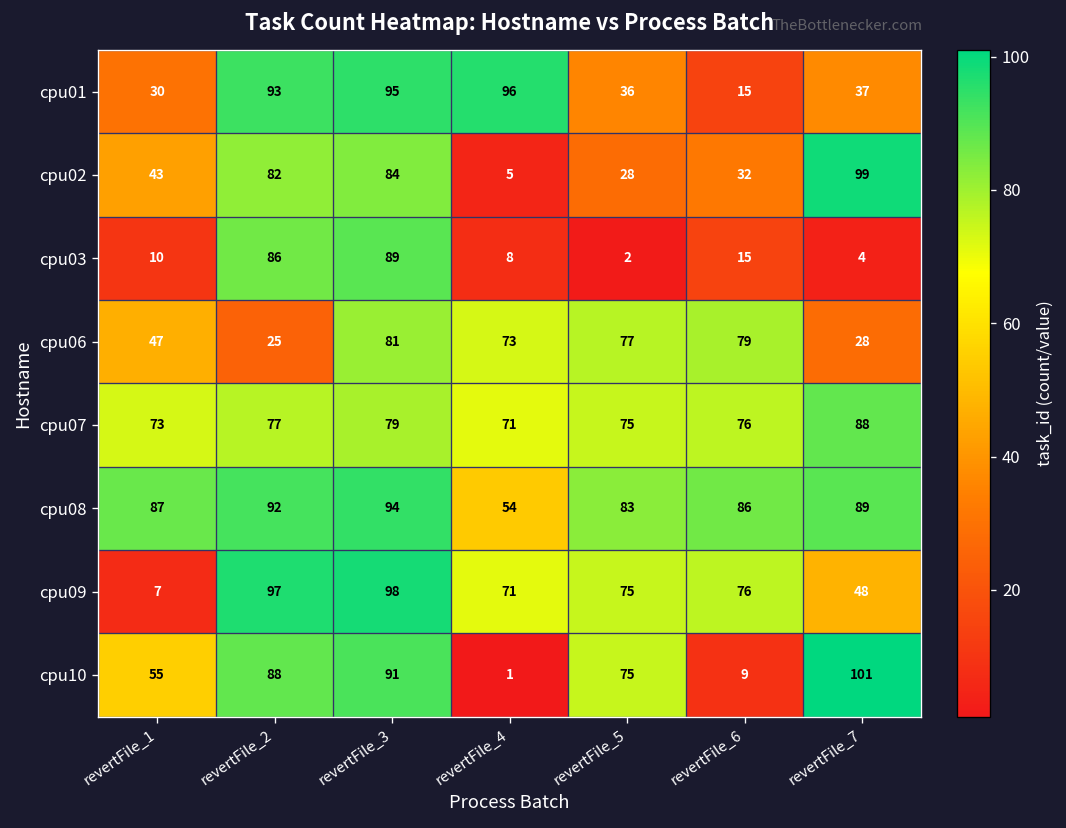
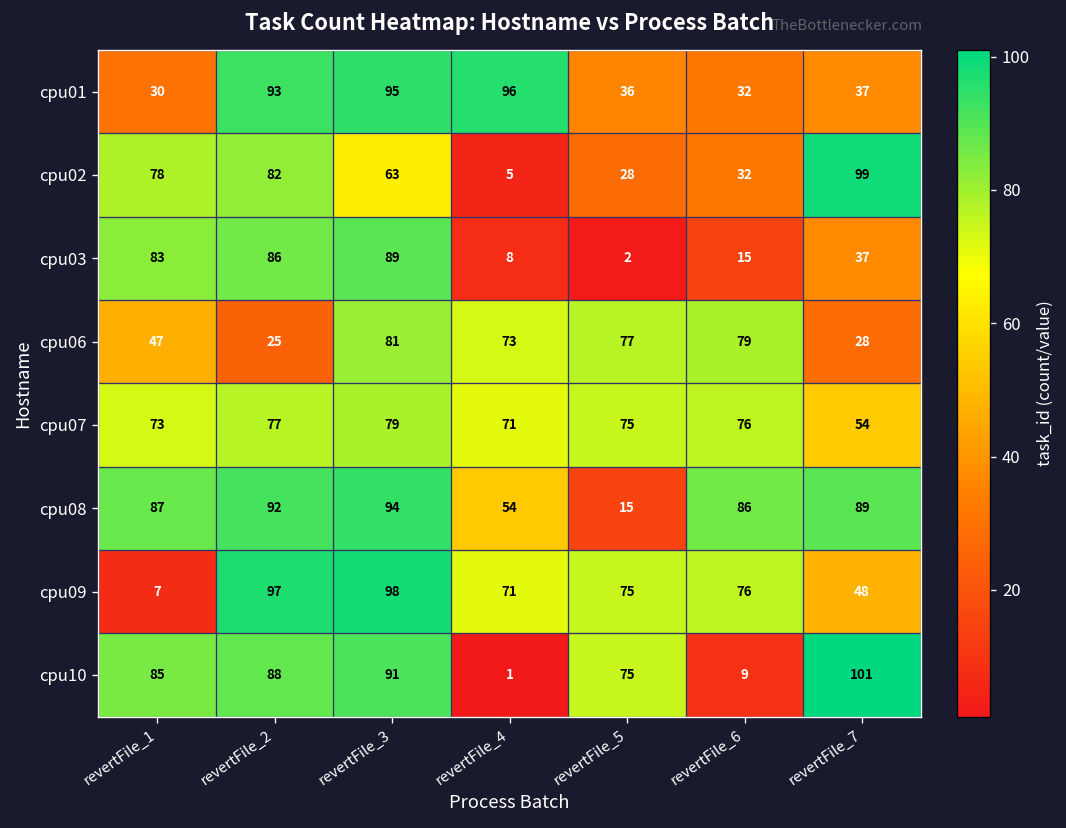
cpu01, revertFile_6: 15 -> 32
cpu02, revertFile_1: 43 -> 78
cpu02, revertFile_3: 84 -> 63
cpu03, revertFile_1: 10 -> 83
cpu03, revertFile_7: 4 -> 37
cpu07, revertFile_7: 88 -> 54
cpu08, revertFile_5: 83 -> 15
cpu10, revertFile_1: 55 -> 85
